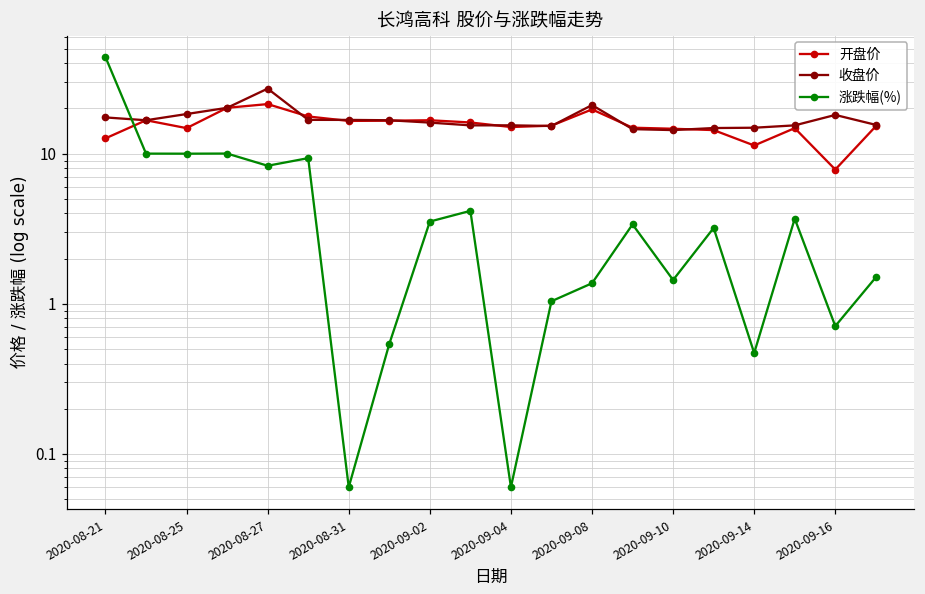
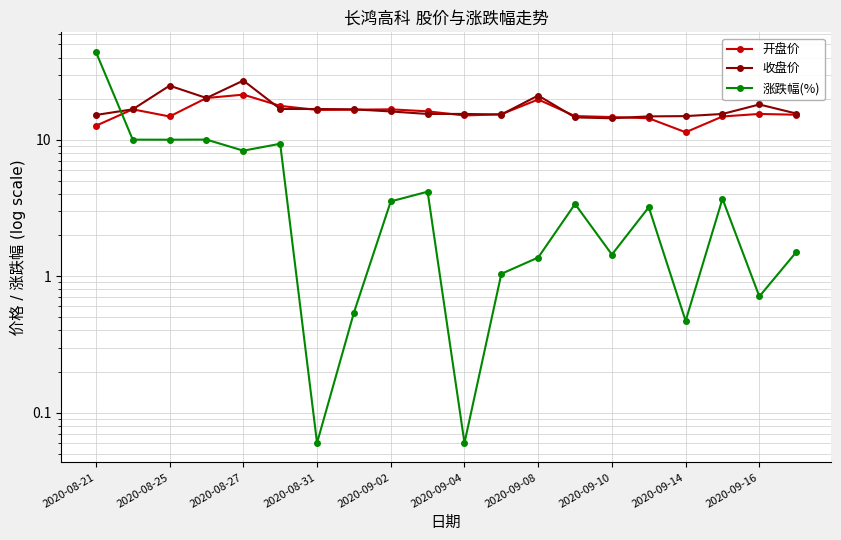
收盘价, 2020-08-21: 17 -> 15
收盘价, 2020-08-25: 18 -> 25
开盘价, 2020-09-16: 8 -> 15
